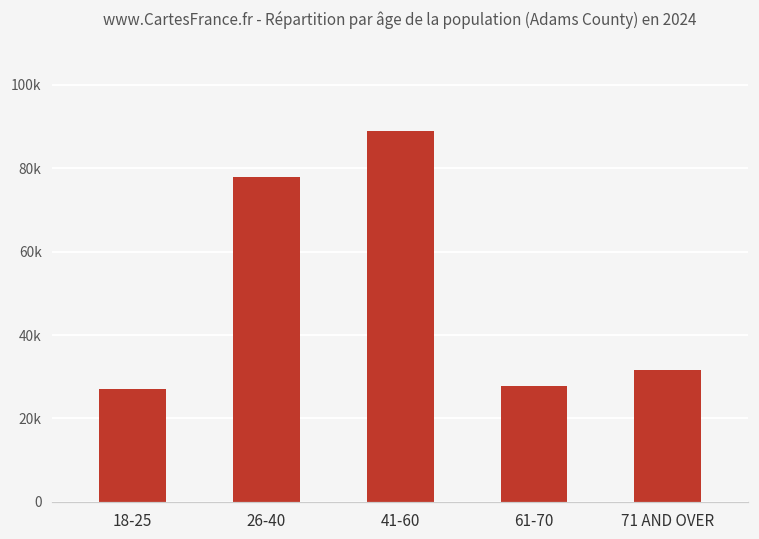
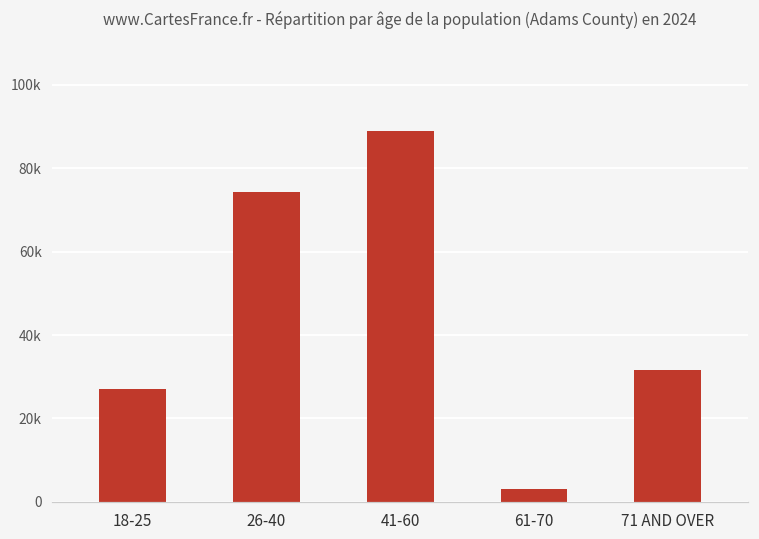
26-40: 78000 -> 74000
61-70: 28000 -> 3000
